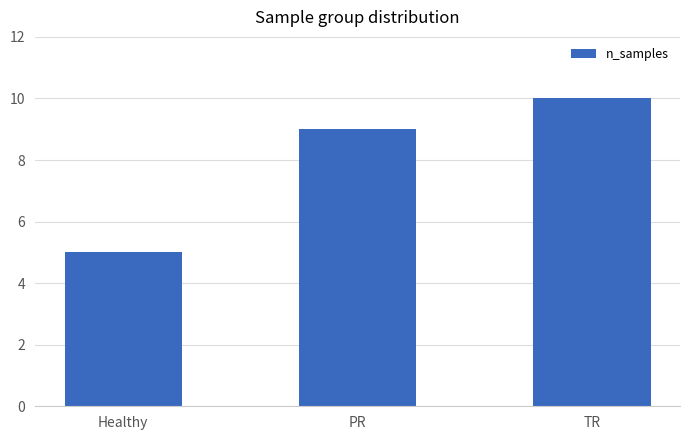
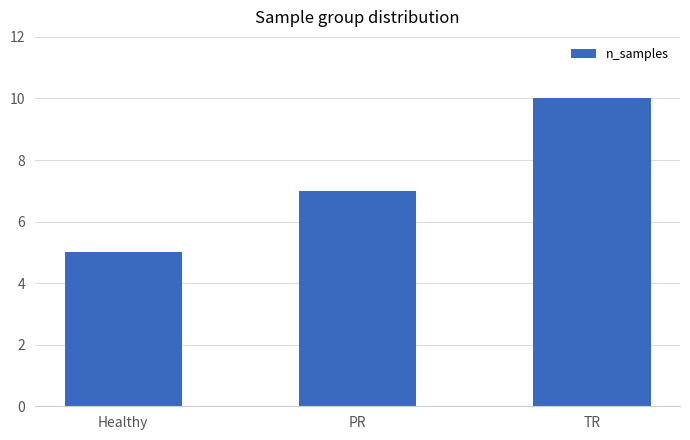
PR: 9 -> 7
